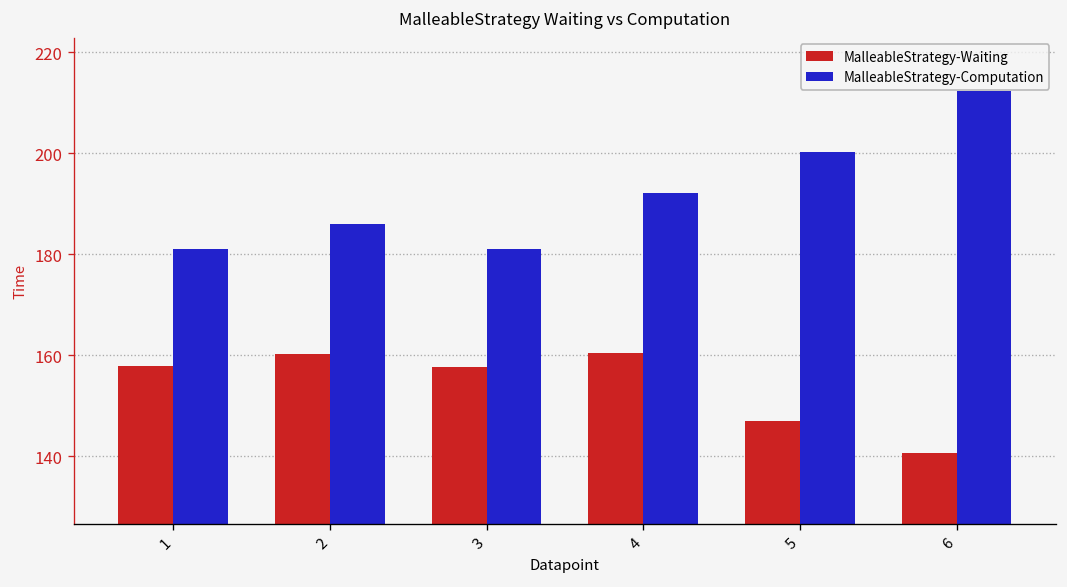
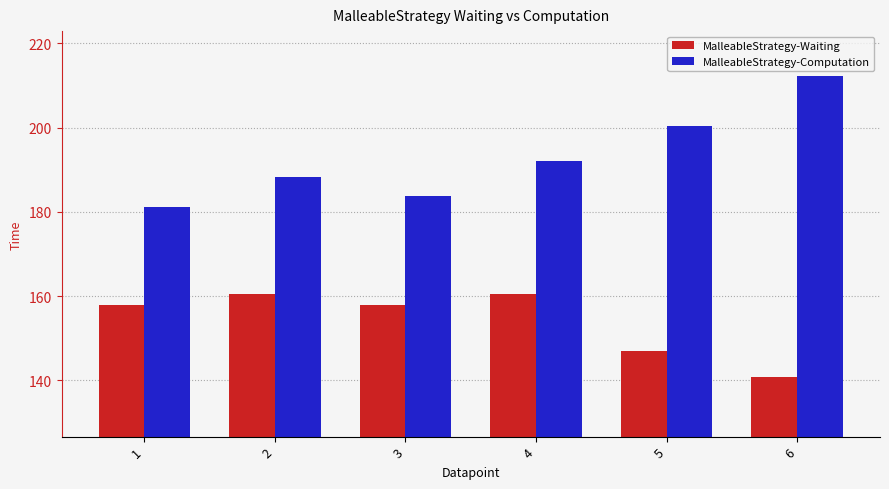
MalleableStrategy-Computation, 2: 186 -> 188
MalleableStrategy-Computation, 3: 181 -> 184
